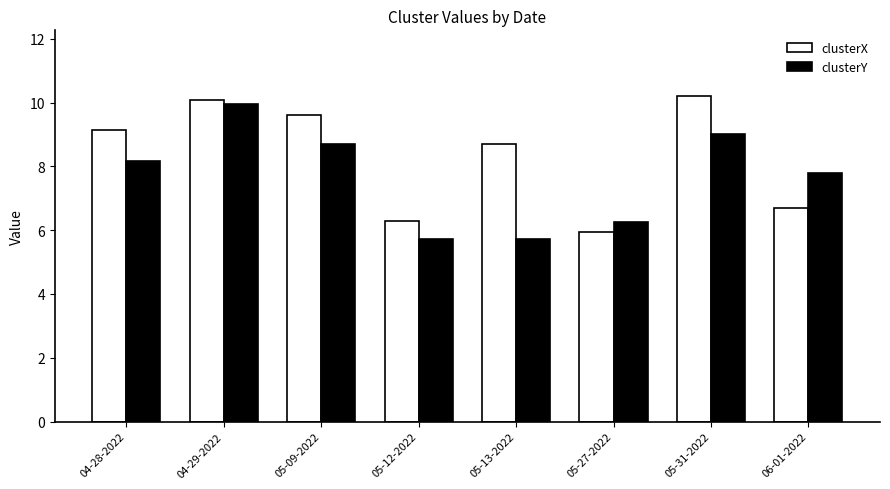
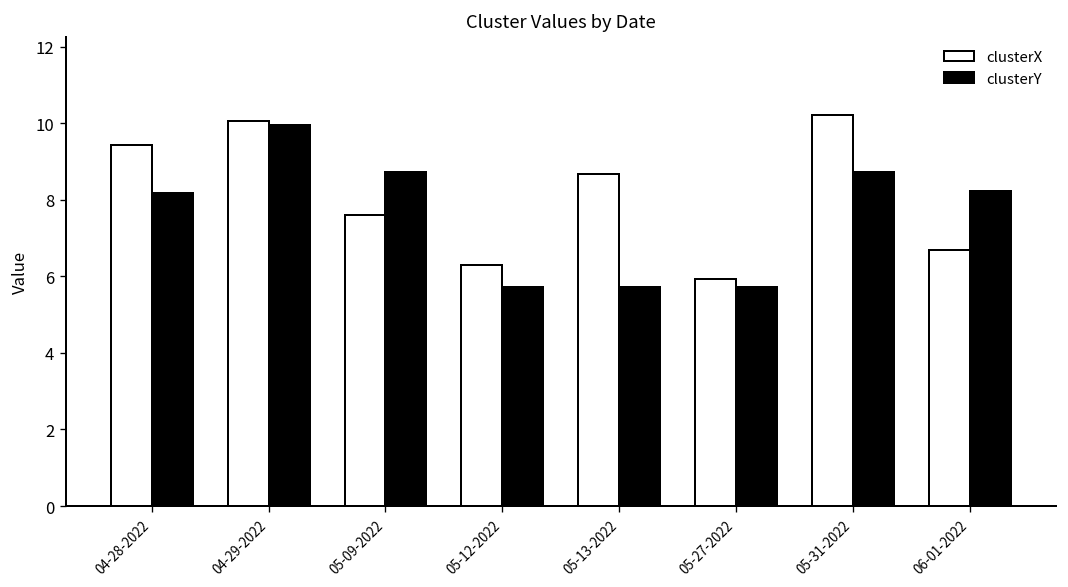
clusterX, 04-28-2022: 9.1 -> 9.4
clusterX, 05-09-2022: 9.6 -> 7.6
clusterY, 05-27-2022: 6.2 -> 5.7
clusterY, 05-31-2022: 9.0 -> 8.7
clusterY, 06-01-2022: 7.8 -> 8.2
